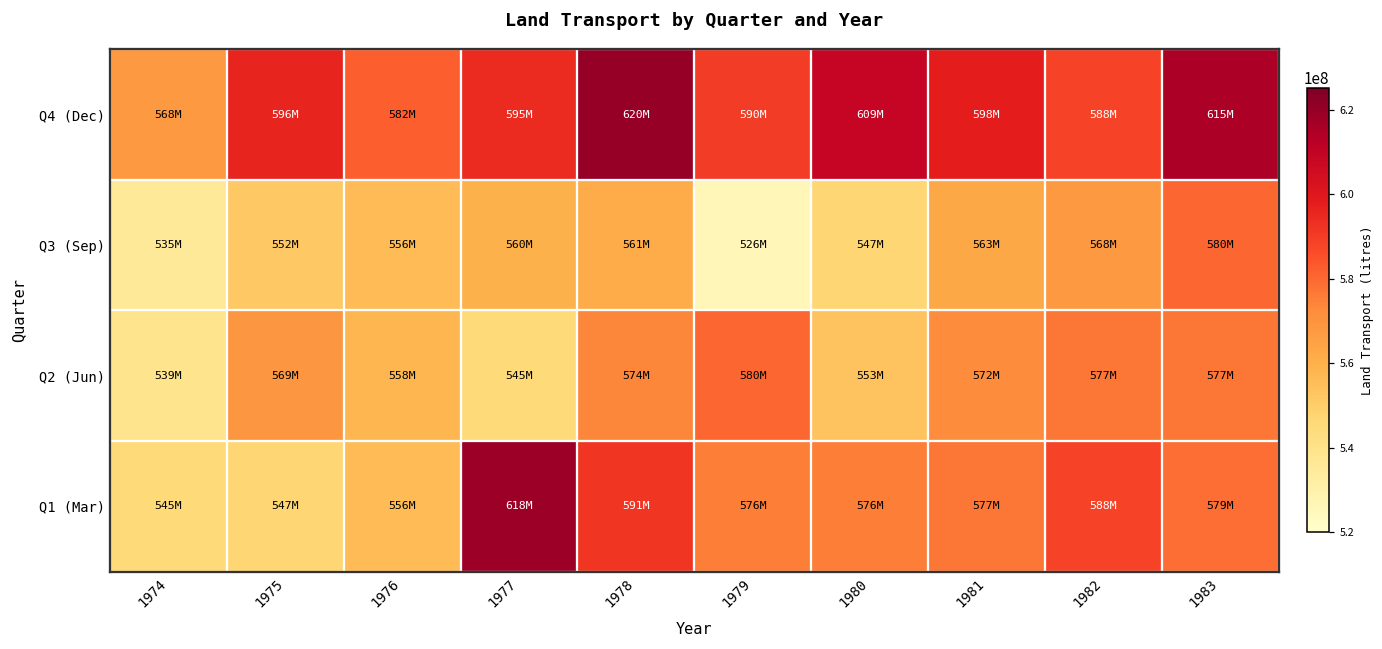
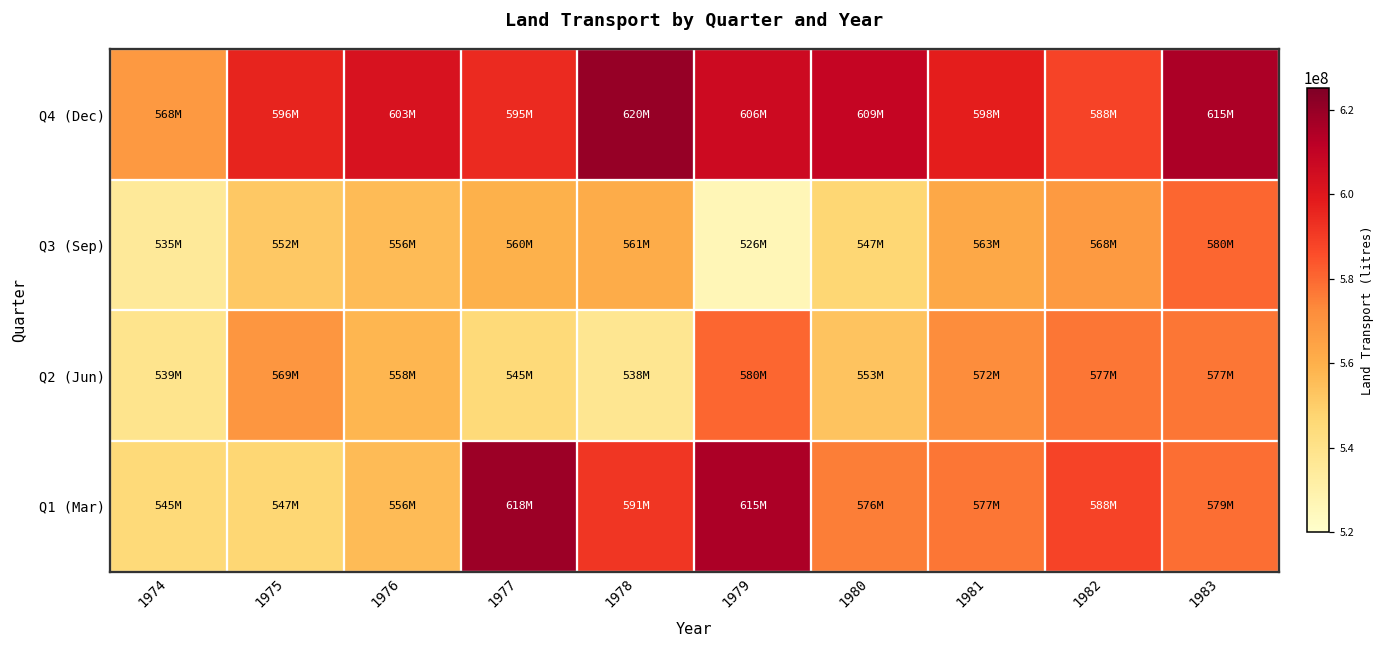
Q4 (Dec), 1976: 582M -> 603M
Q4 (Dec), 1979: 590M -> 606M
Q2 (Jun), 1978: 574M -> 538M
Q1 (Mar), 1979: 576M -> 615M
